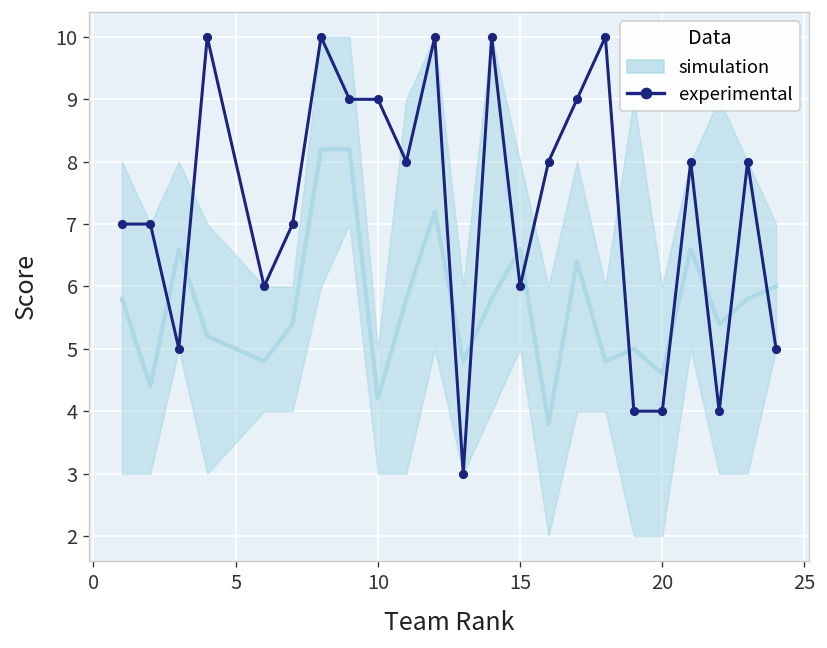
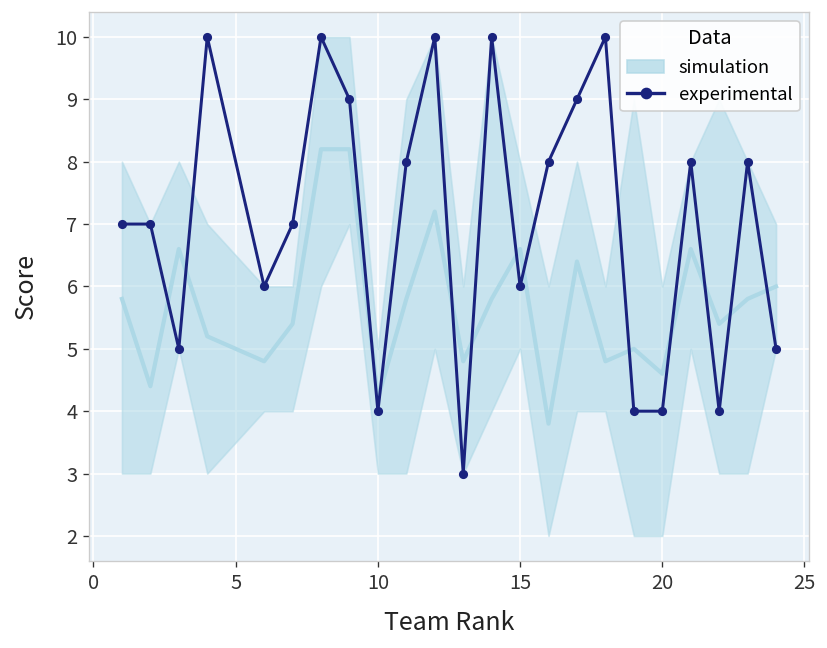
experimental, 10: 9 -> 4
